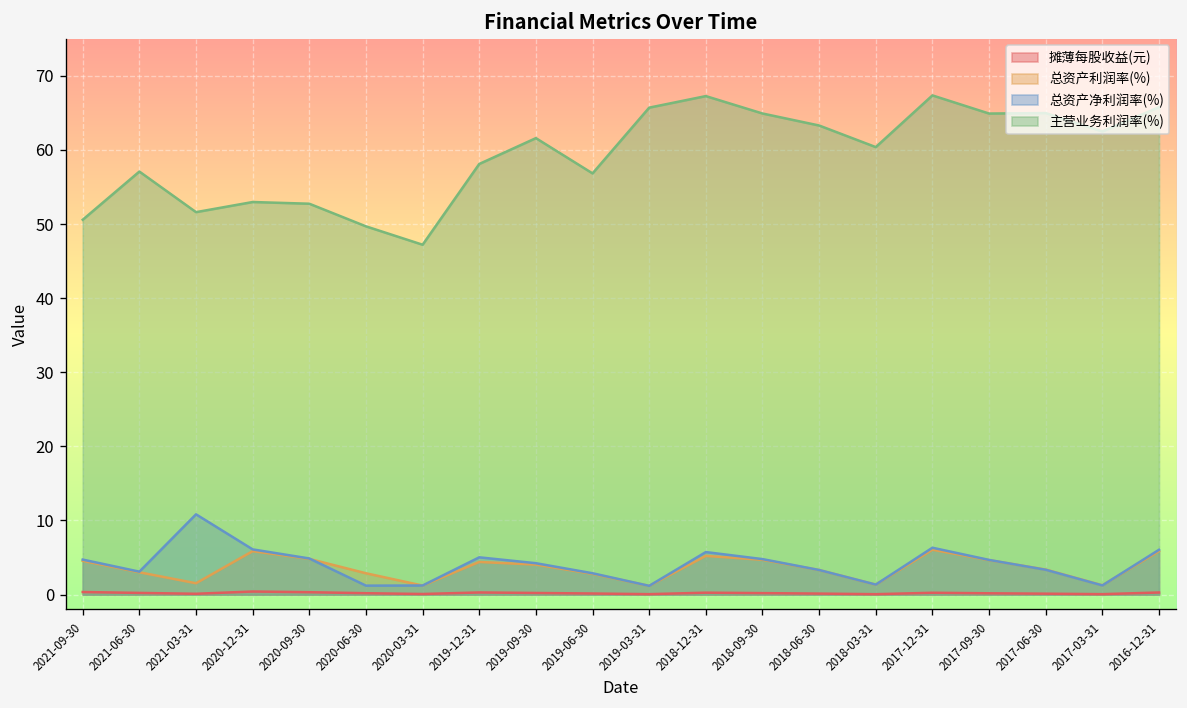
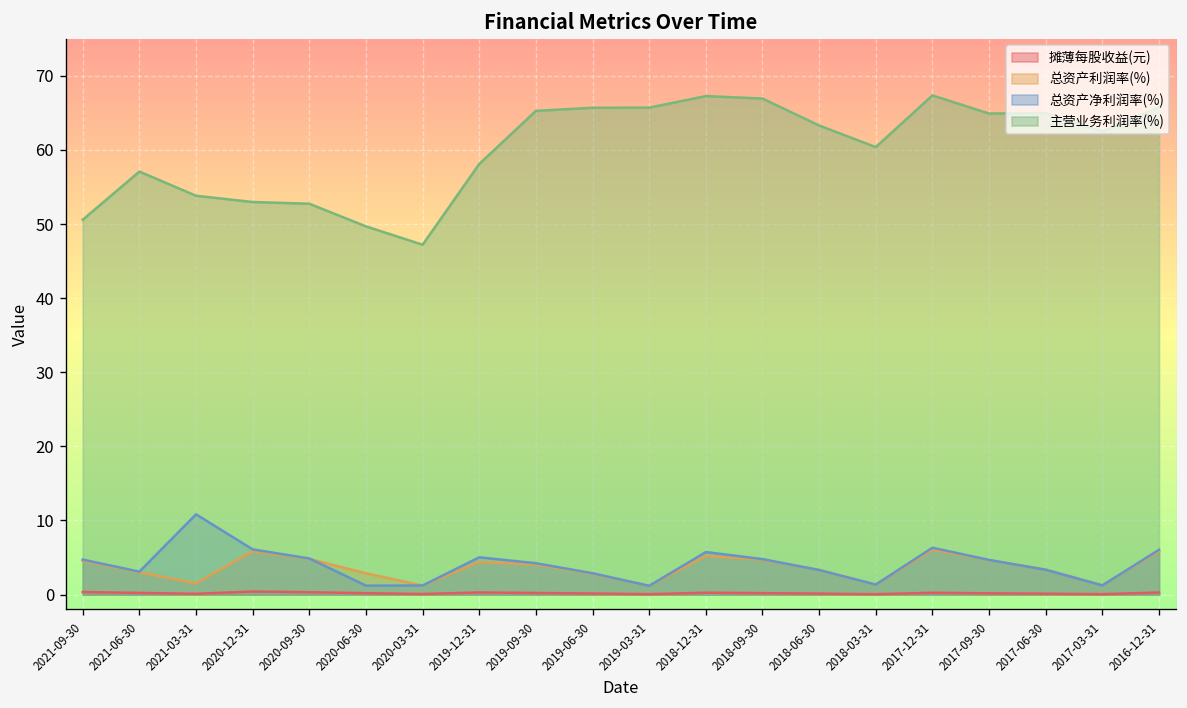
主营业务利润率(%), 2021-03-31: 52 -> 54
主营业务利润率(%), 2019-09-30: 62 -> 65
主营业务利润率(%), 2019-06-30: 57 -> 66
主营业务利润率(%), 2018-09-30: 65 -> 67
